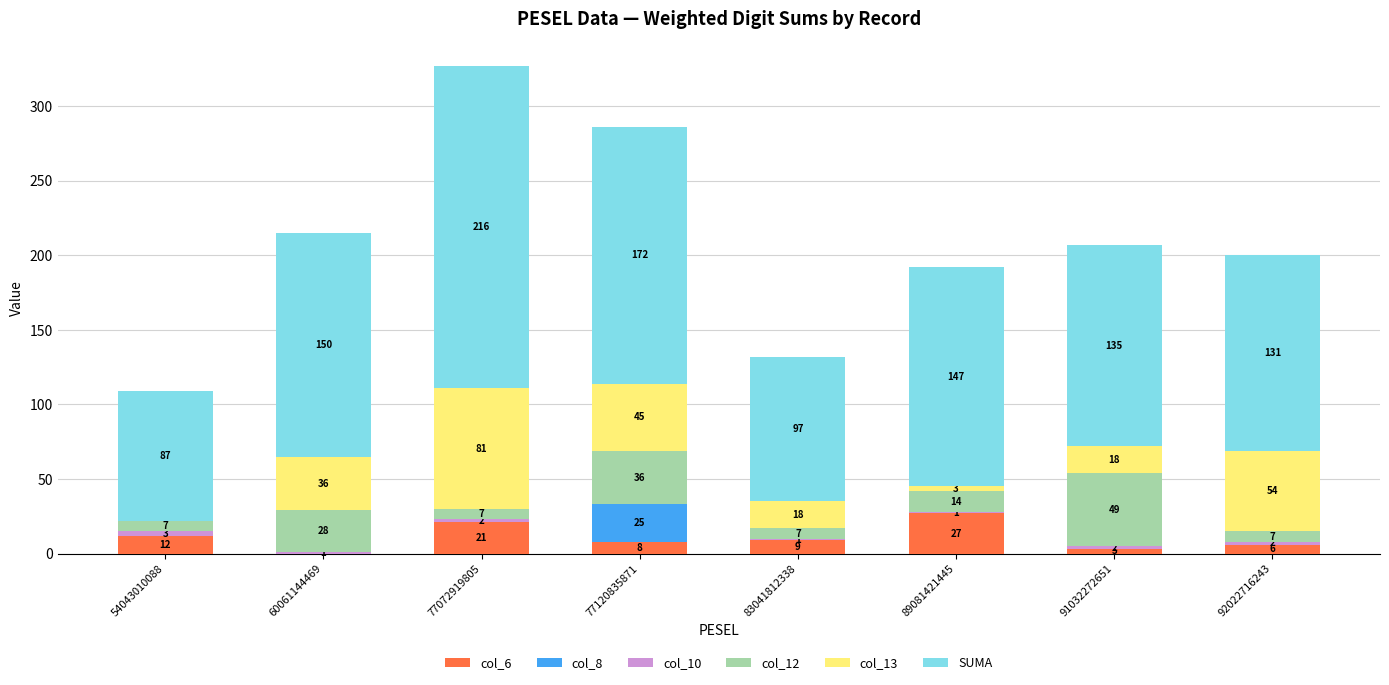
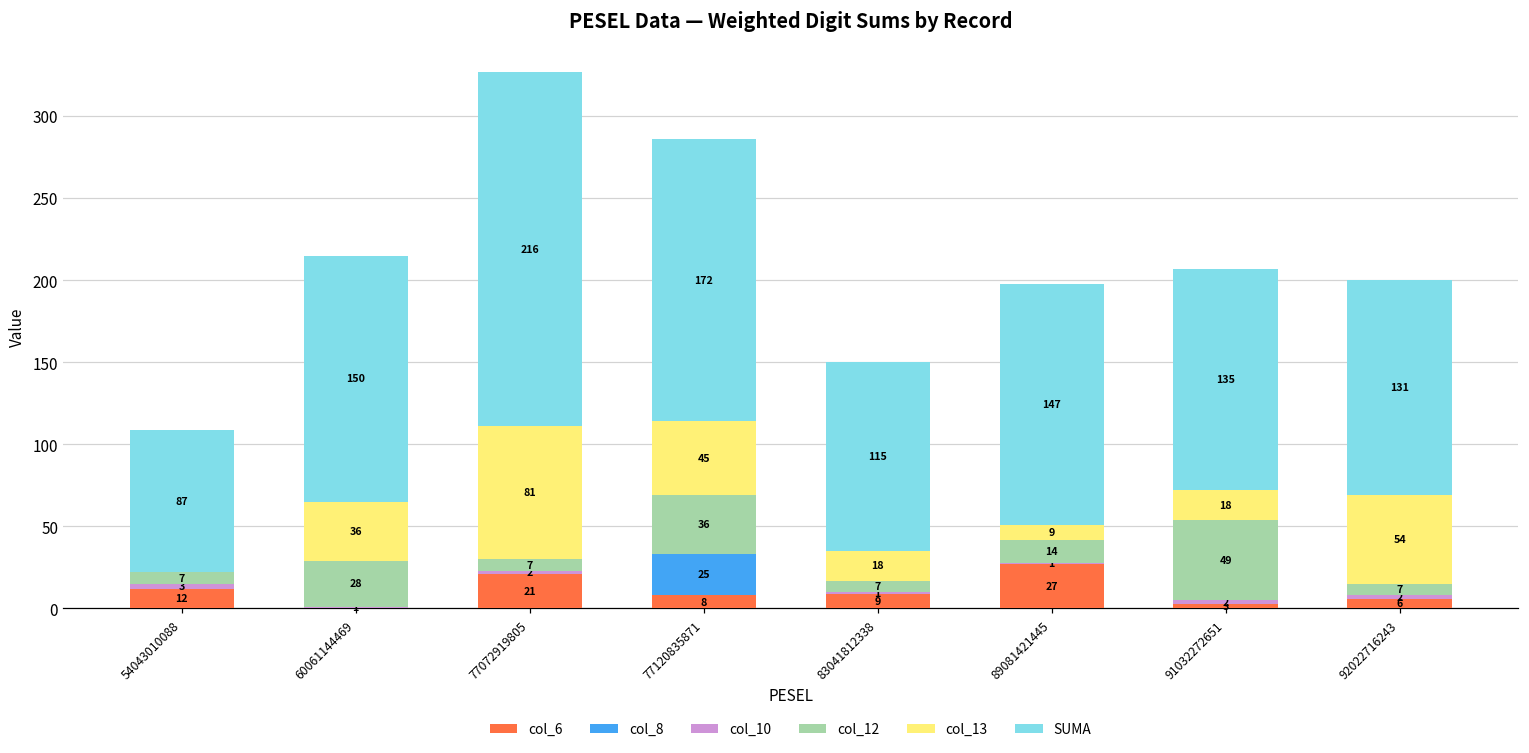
SUMA, 83041812338: 97 -> 115
col_13, 89081421445: 3 -> 9
